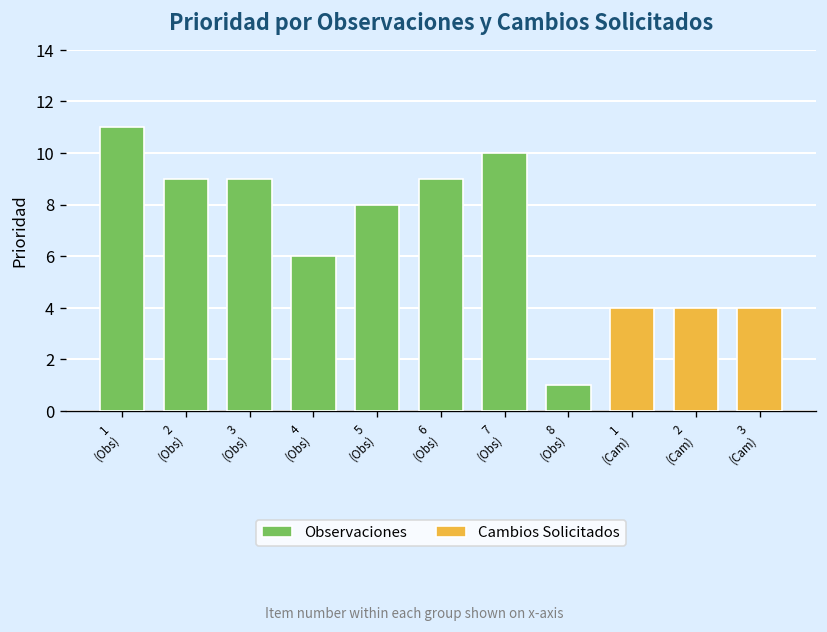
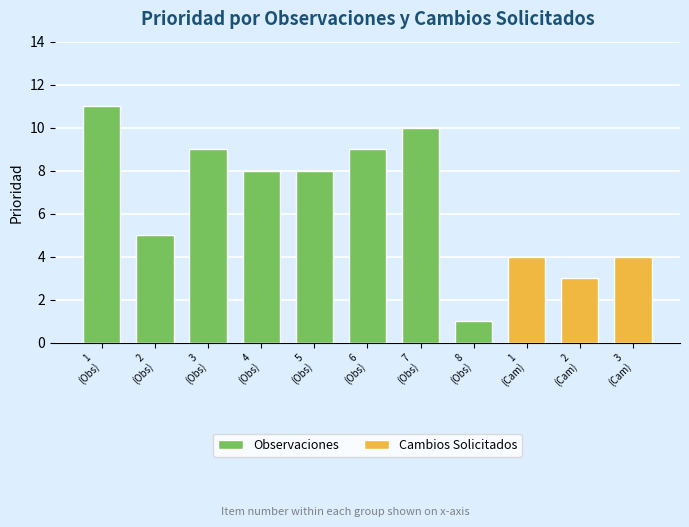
Observaciones, 2 (Obs): 9 -> 5
Observaciones, 4 (Obs): 6 -> 8
Cambios Solicitados, 2 (Cam): 4 -> 3
